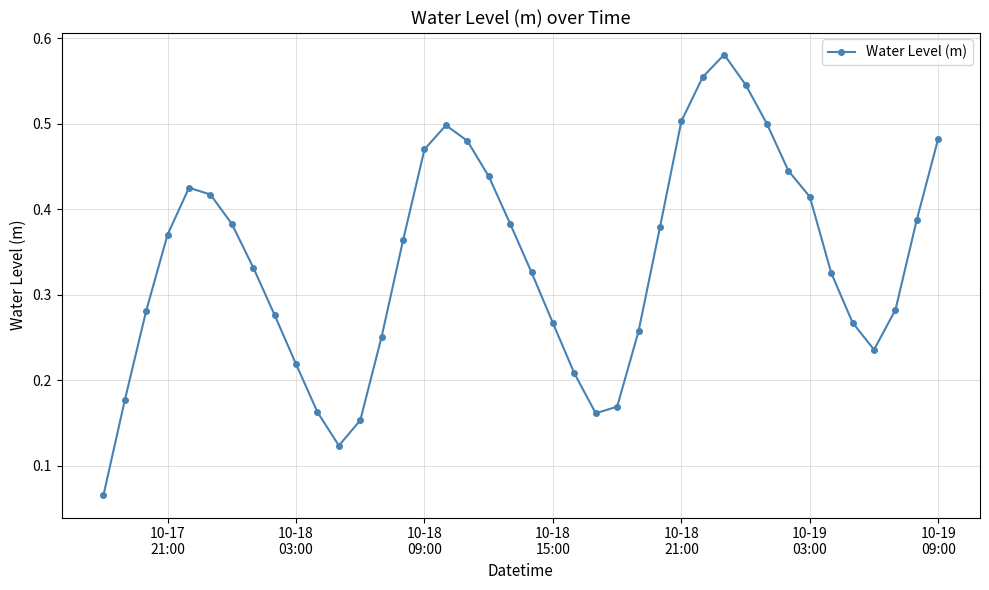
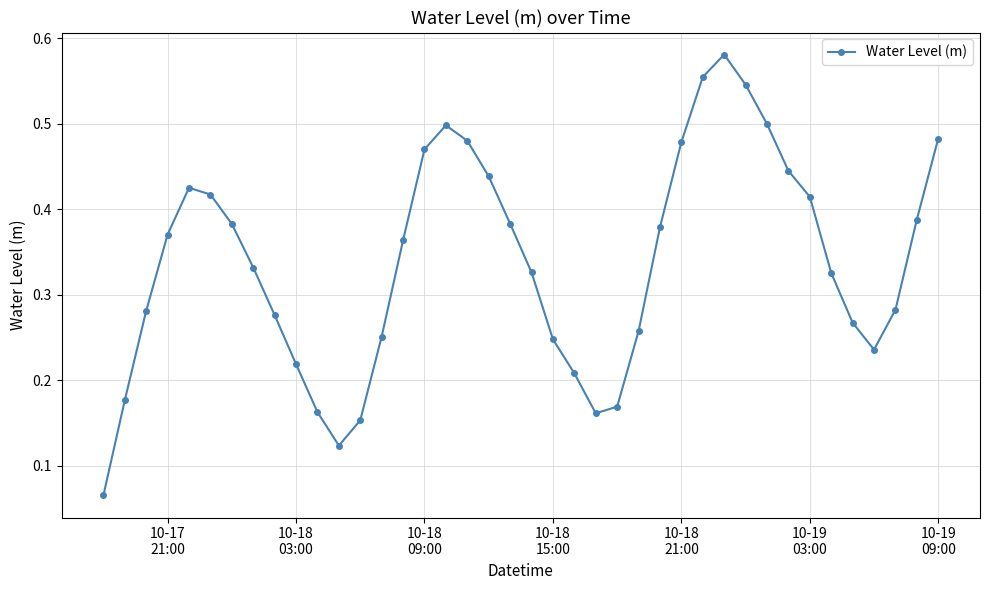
10-18 15:00: 0.27 -> 0.25
10-18 21:00: 0.50 -> 0.48
